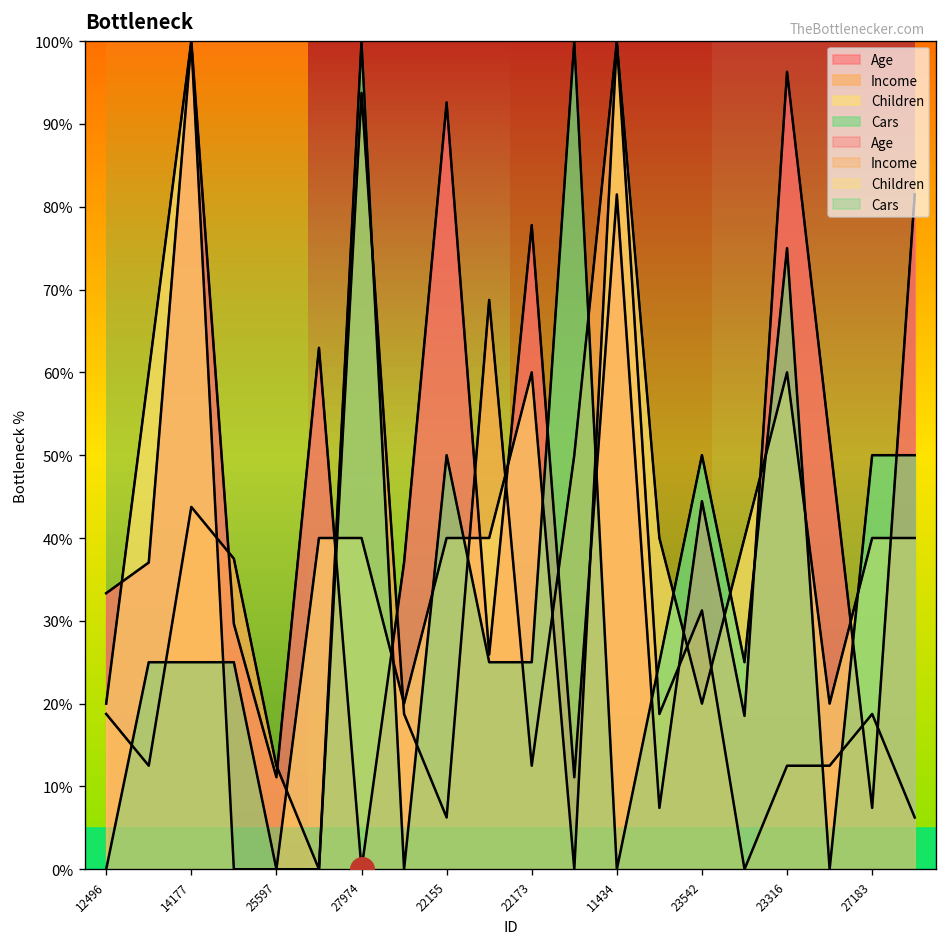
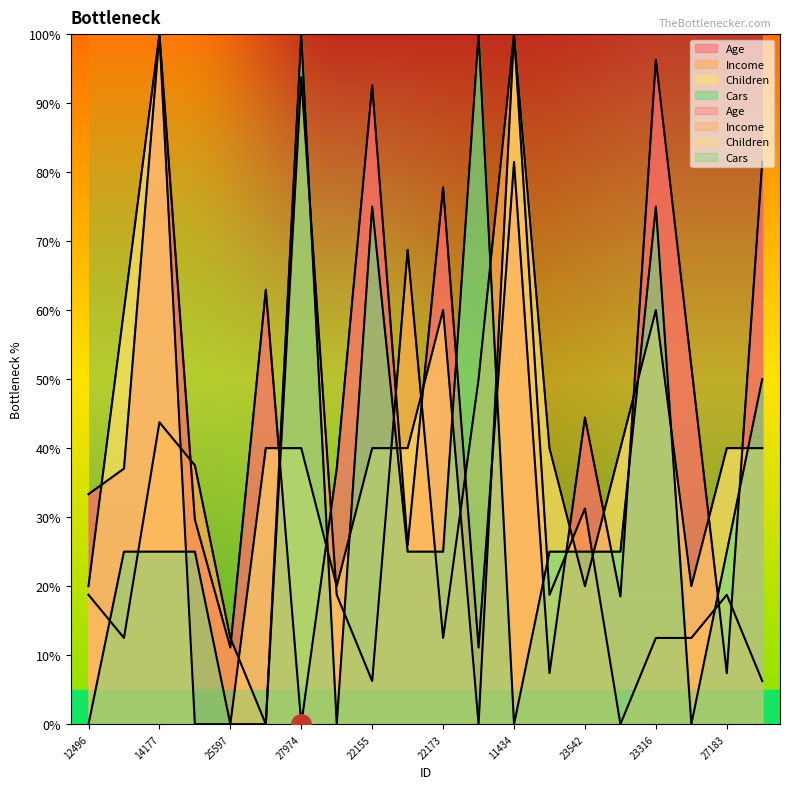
Cars, 22155: 50% -> 75%
Cars, 23542: 50% -> 25%
Cars, 27183: 50% -> 25%
